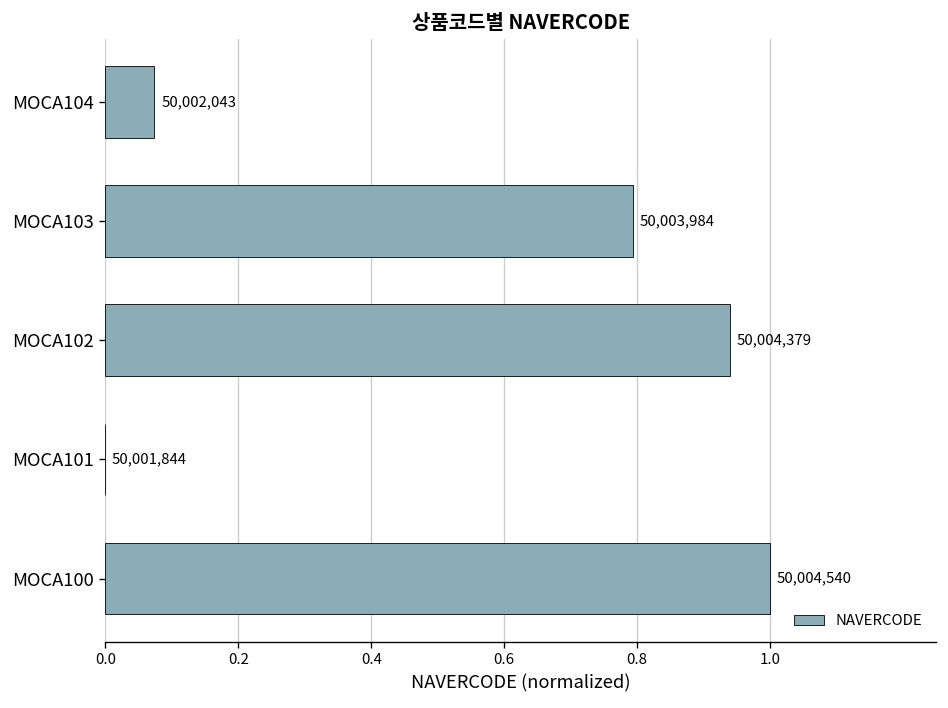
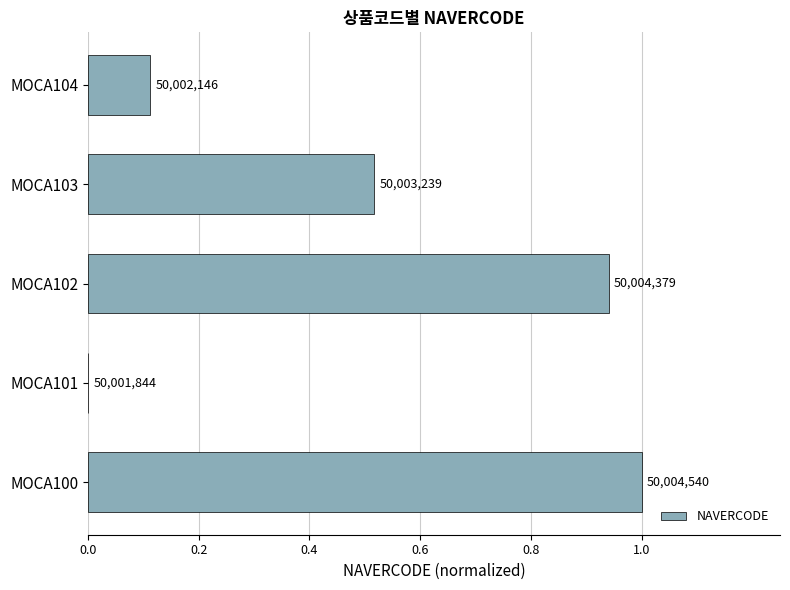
MOCA104: 50,002,043 -> 50,002,146
MOCA103: 50,003,984 -> 50,003,239
